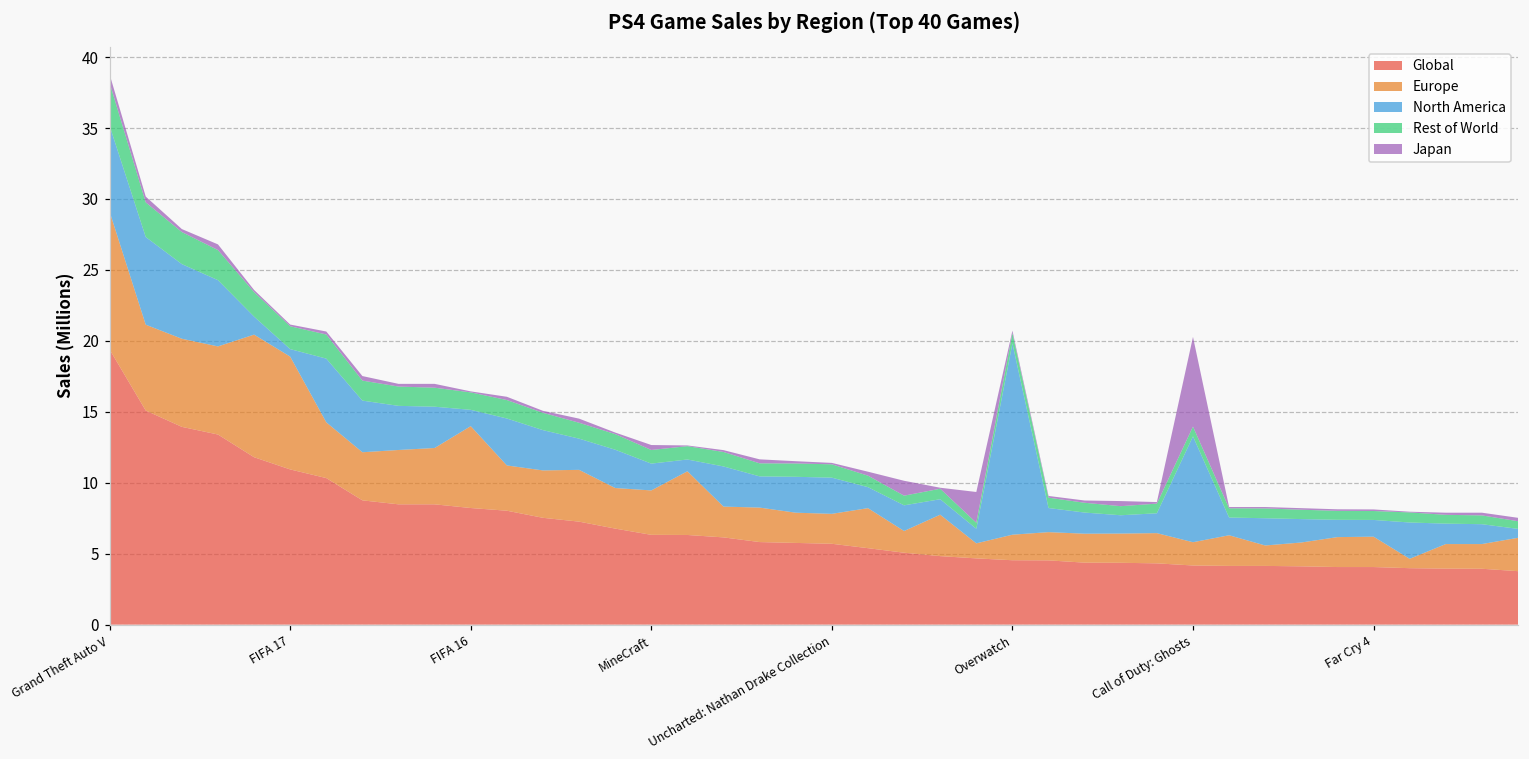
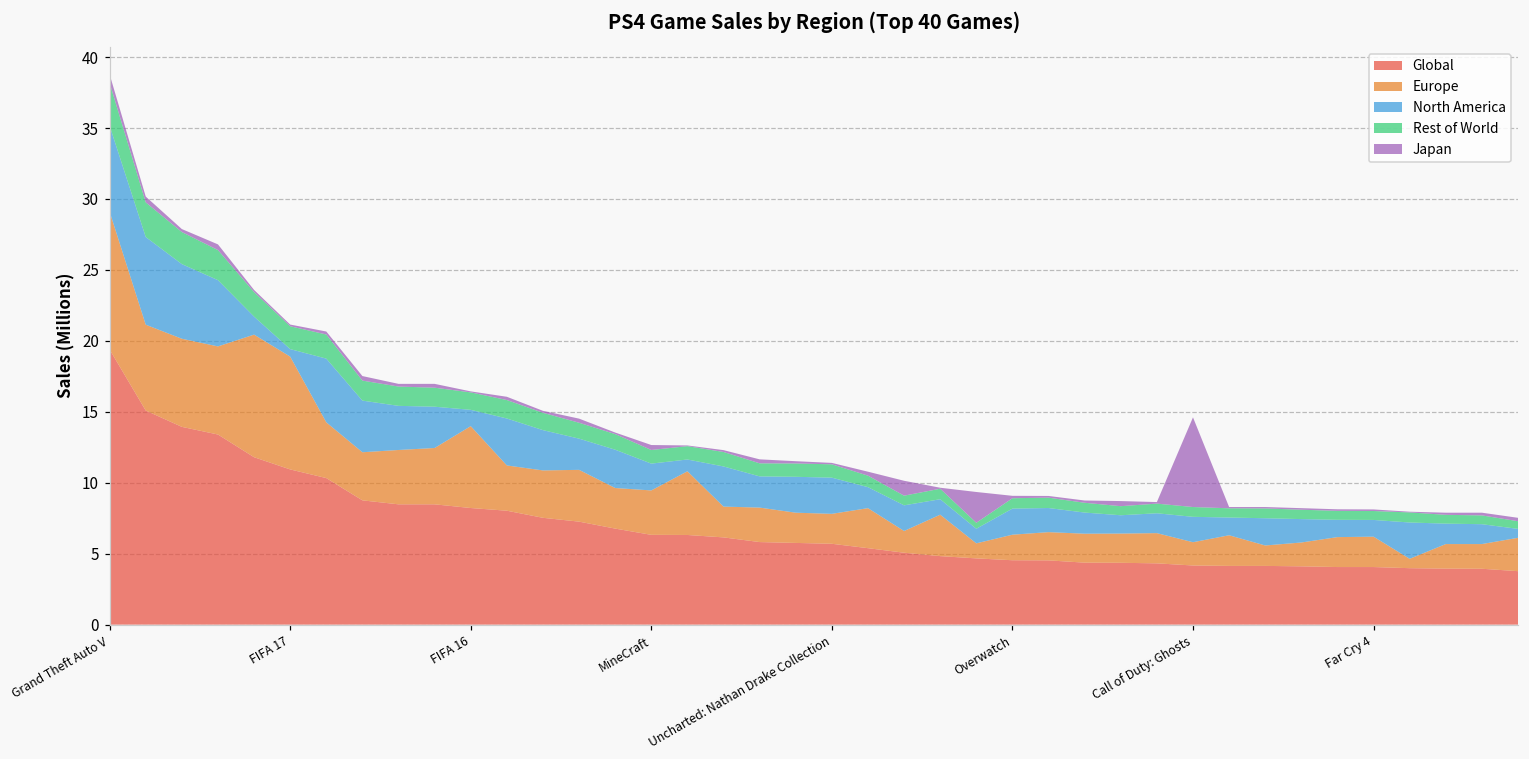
North America, Overwatch: 13.5 -> 1.8
North America, Call of Duty: Ghosts: 7.5 -> 1.8
